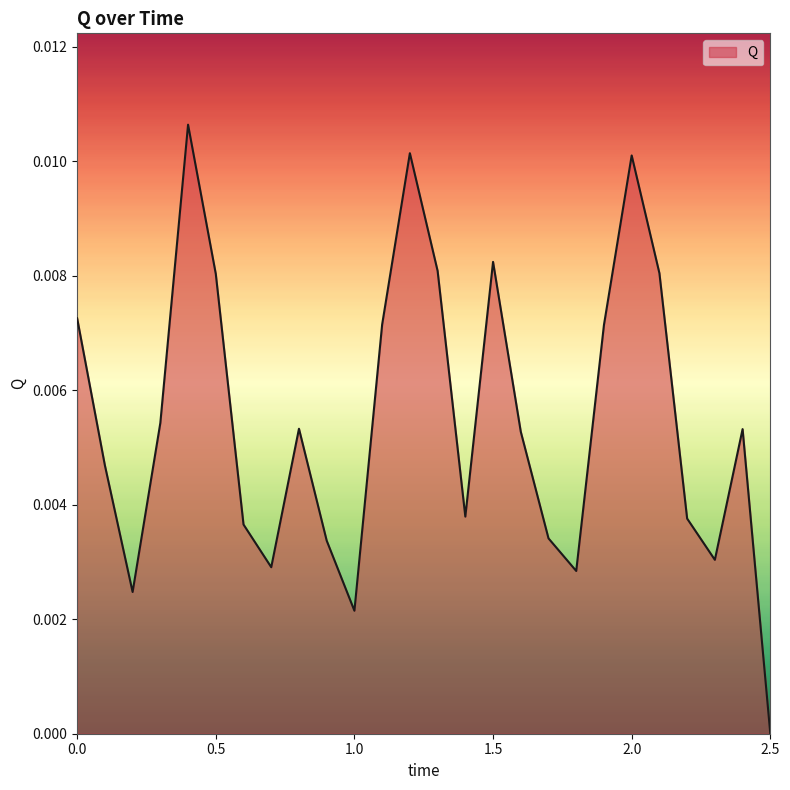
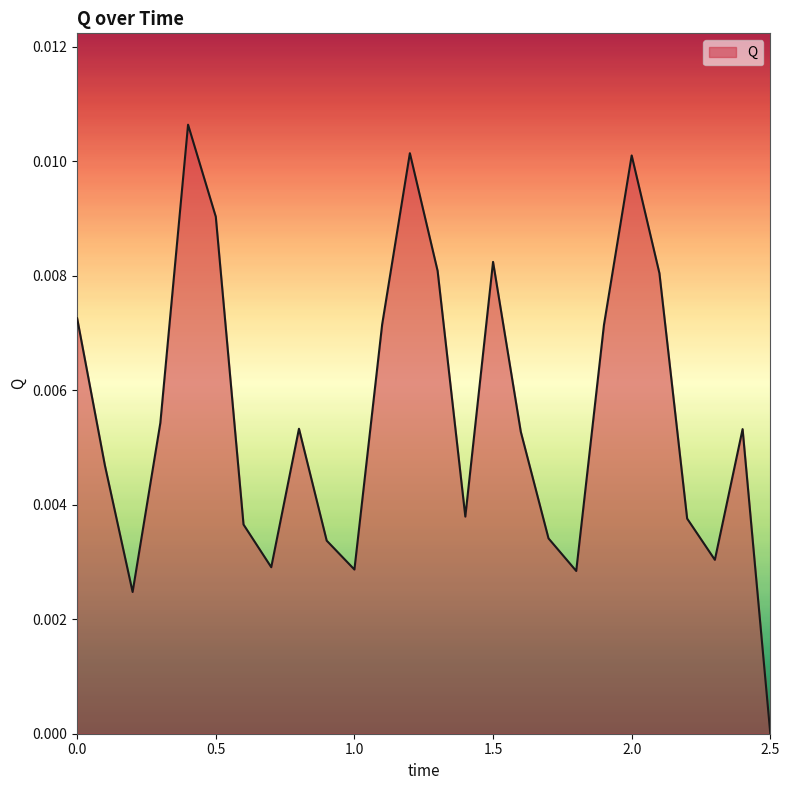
0.5: 0.0080 -> 0.0090
1.0: 0.0021 -> 0.0029
